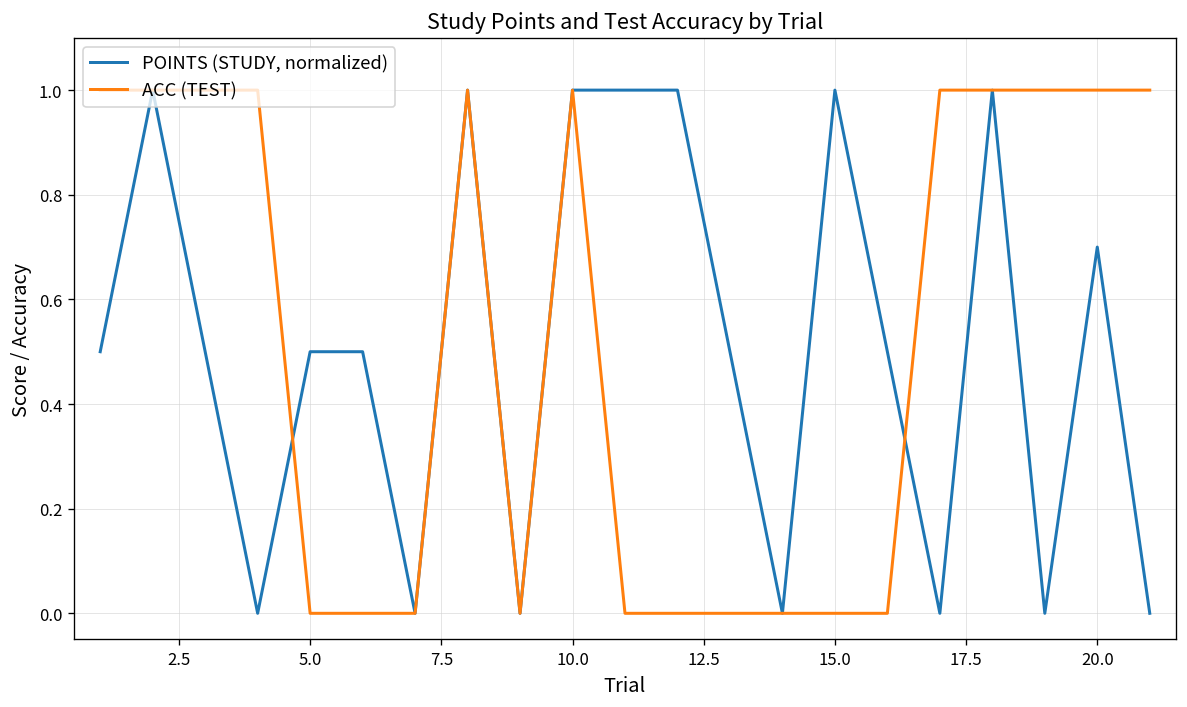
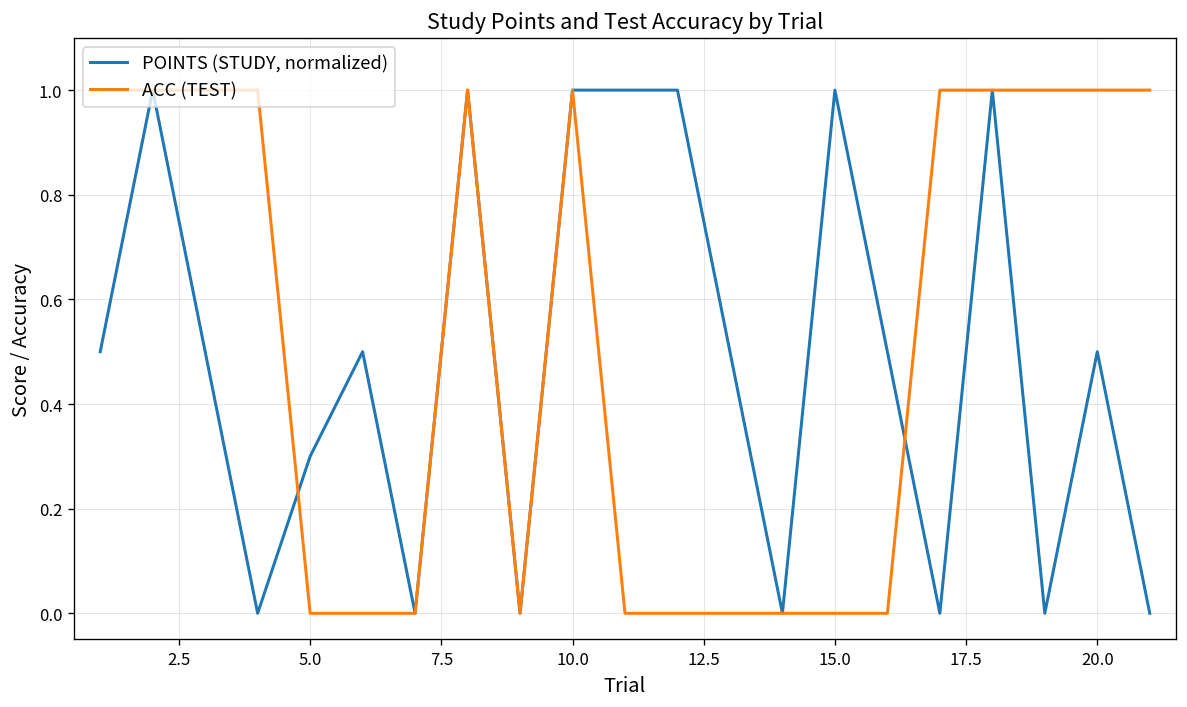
POINTS (STUDY, normalized), 5.0: 0.50 -> 0.30
POINTS (STUDY, normalized), 20.0: 0.70 -> 0.50
